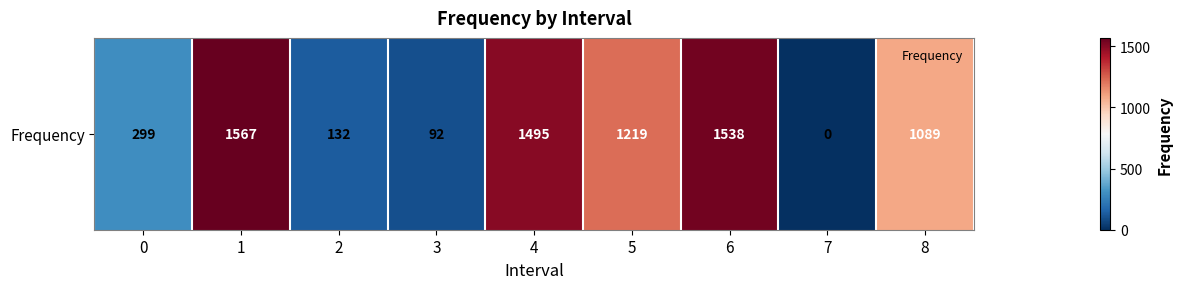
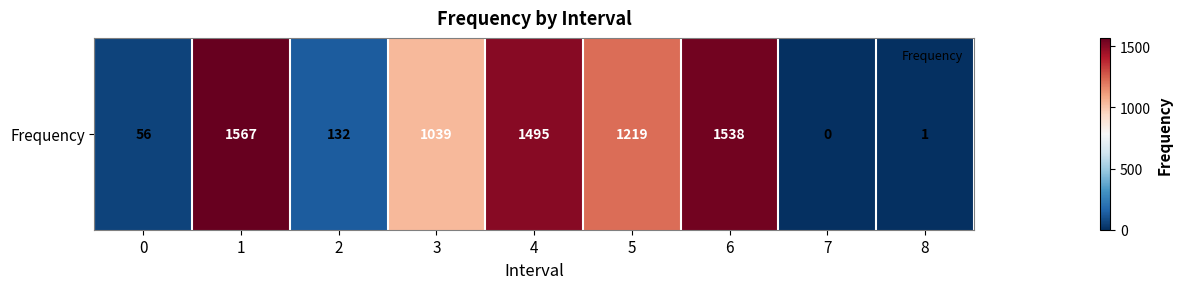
Frequency, 0: 299 -> 56
Frequency, 3: 92 -> 1039
Frequency, 8: 1089 -> 1
